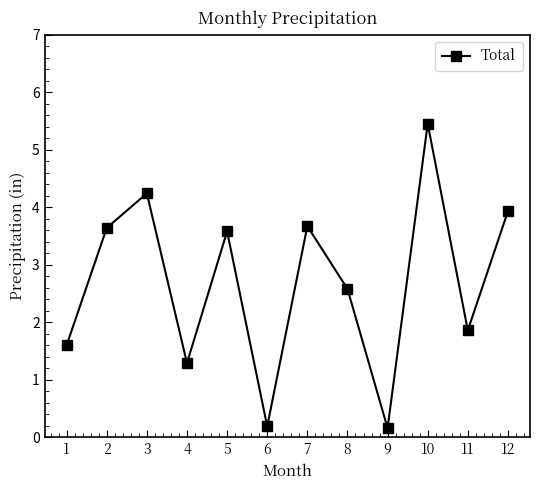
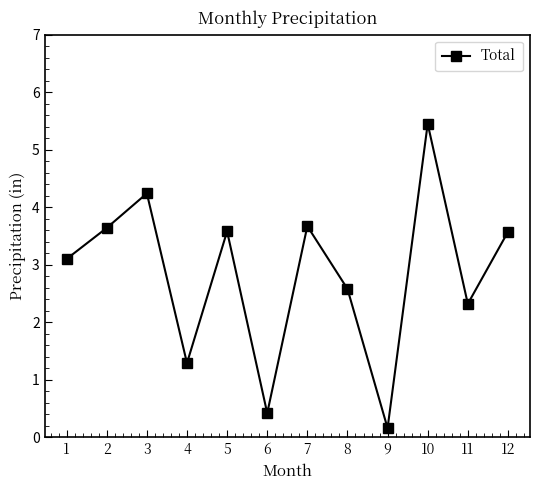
1: 1.6 -> 3.1
6: 0.2 -> 0.4
11: 1.9 -> 2.3
12: 3.9 -> 3.6
